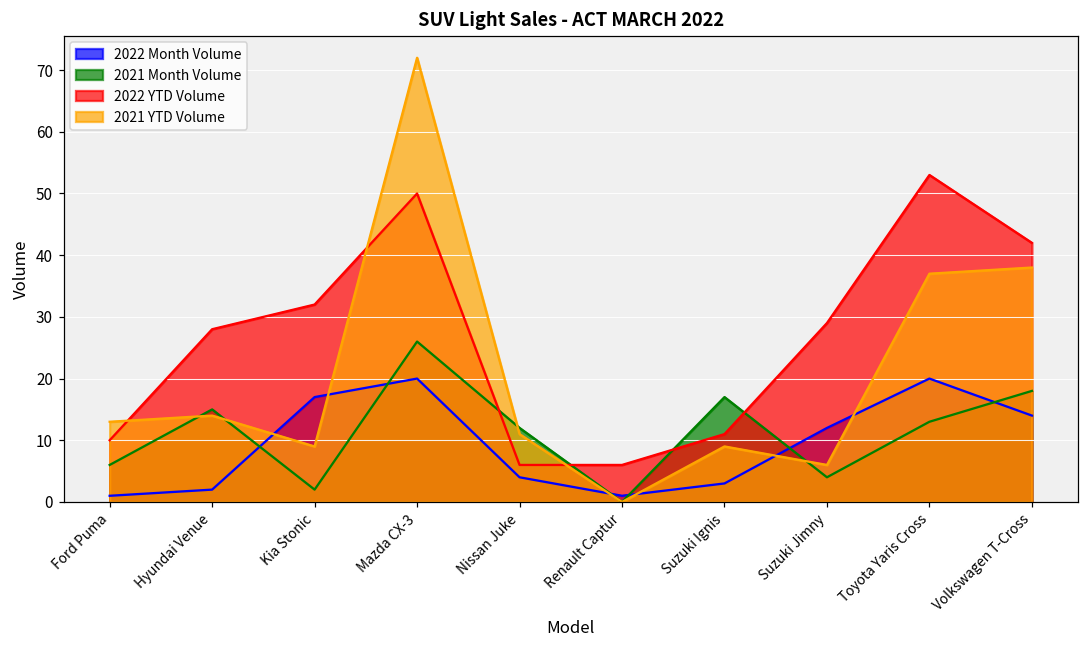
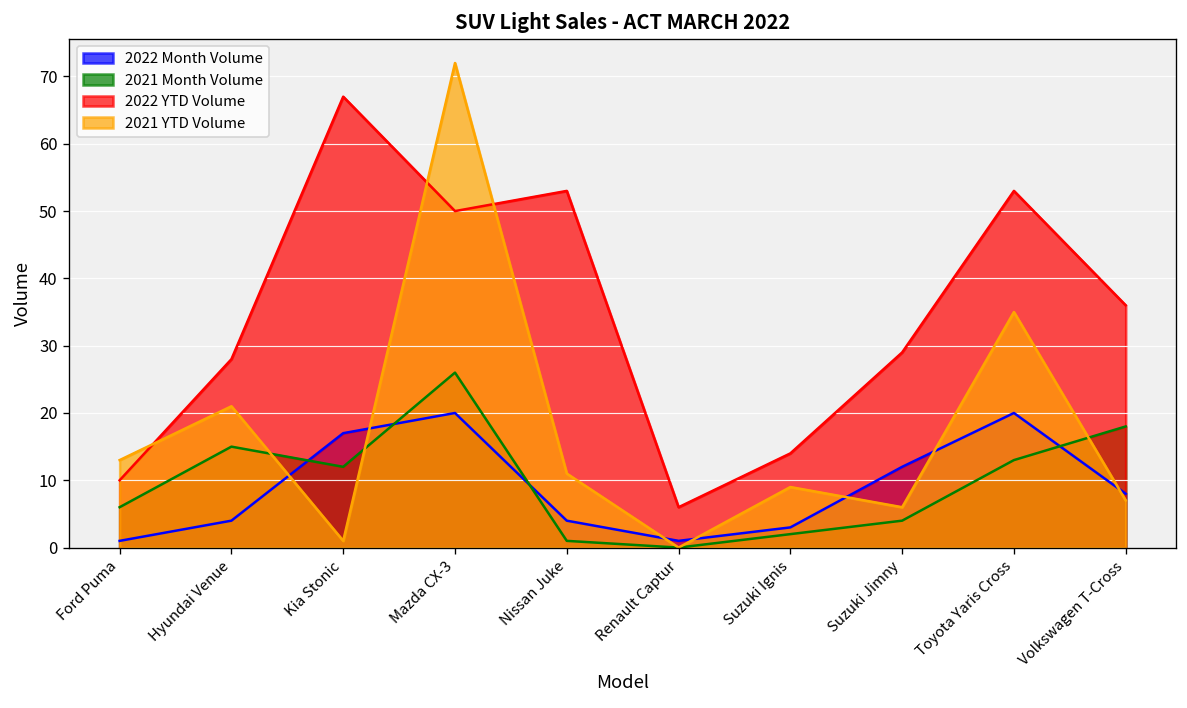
2022 Month Volume, Hyundai Venue: 2 -> 4
2021 YTD Volume, Hyundai Venue: 14 -> 21
2021 Month Volume, Kia Stonic: 2 -> 12
2022 YTD Volume, Kia Stonic: 32 -> 67
2021 YTD Volume, Kia Stonic: 9 -> 1
2021 Month Volume, Nissan Juke: 12 -> 1
2022 YTD Volume, Nissan Juke: 6 -> 53
2021 Month Volume, Suzuki Ignis: 17 -> 2
2022 YTD Volume, Suzuki Ignis: 11 -> 14
2021 YTD Volume, Toyota Yaris Cross: 37 -> 35
2022 Month Volume, Volkswagen T-Cross: 14 -> 8
2022 YTD Volume, Volkswagen T-Cross: 42 -> 36
2021 YTD Volume, Volkswagen T-Cross: 38 -> 7
